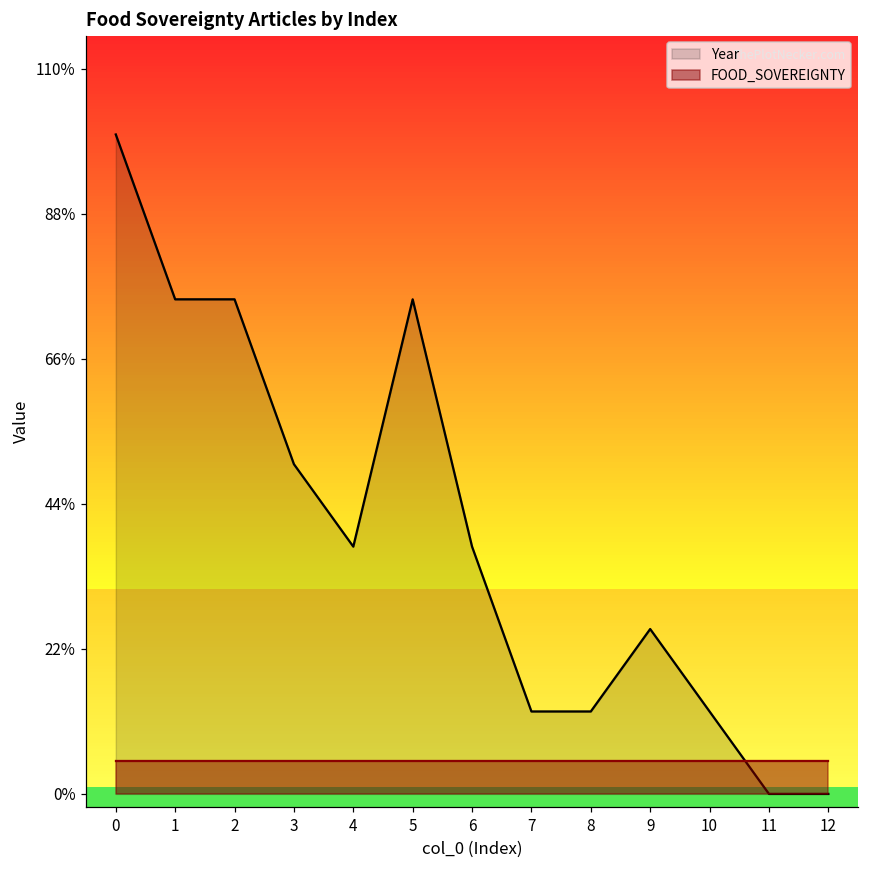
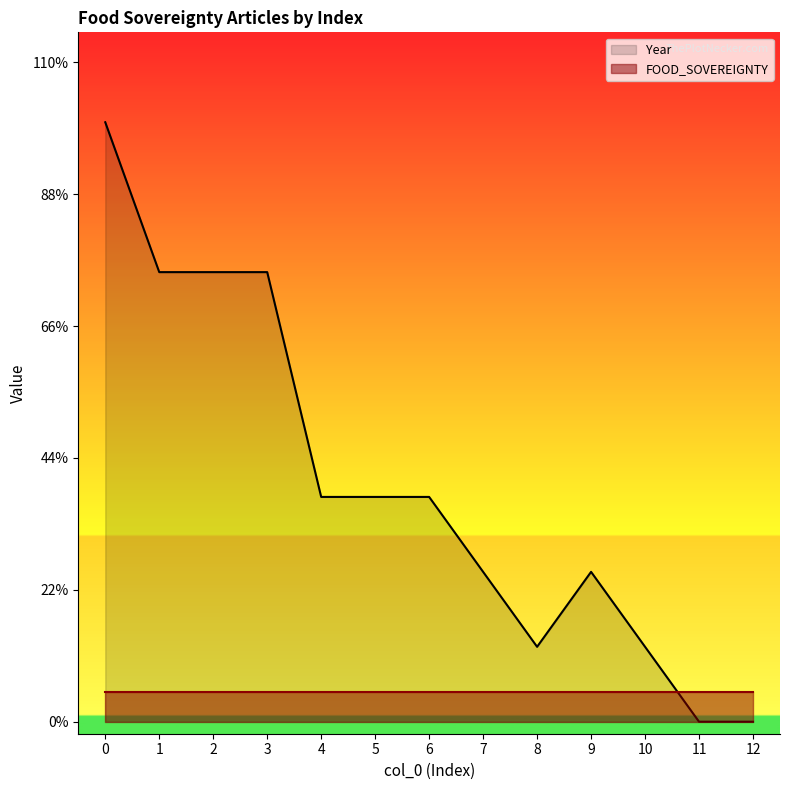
Year, 3: 50% -> 75%
Year, 5: 75% -> 38%
Year, 7: 13% -> 25%
